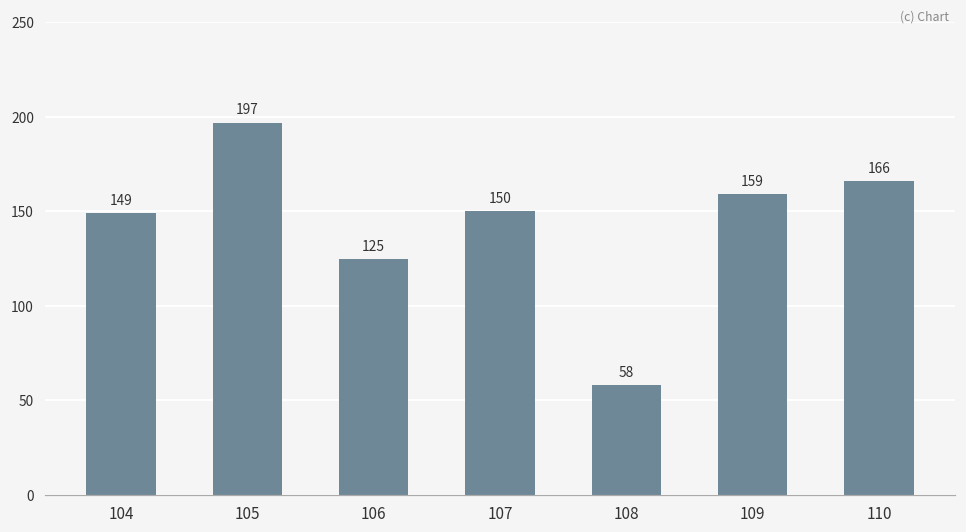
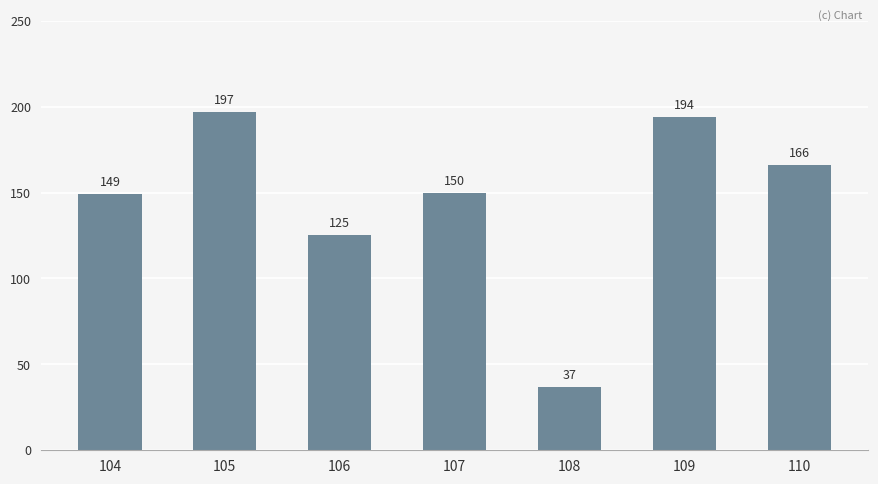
108: 58 -> 37
109: 159 -> 194
